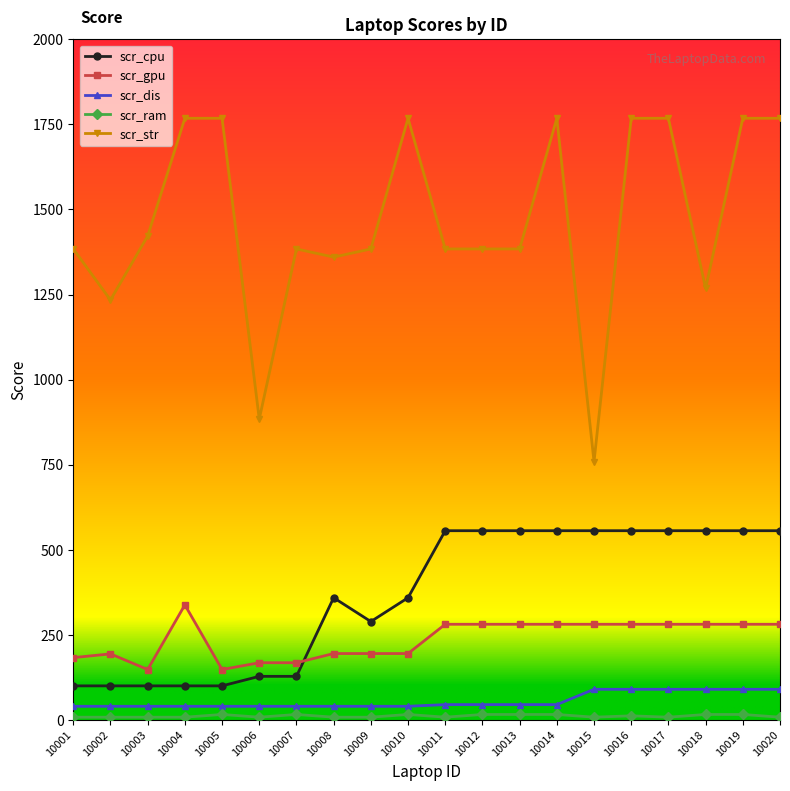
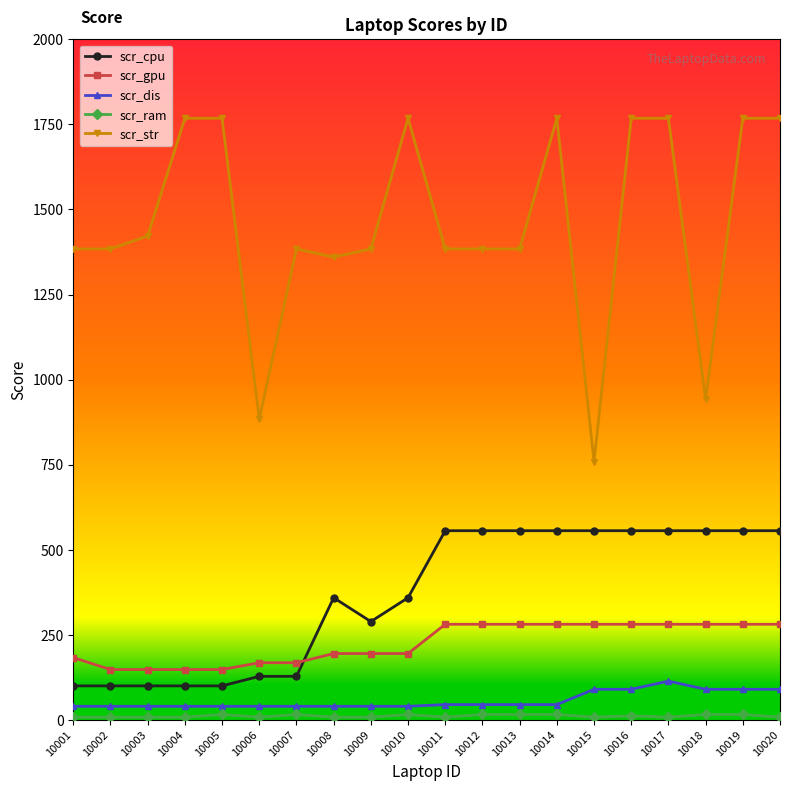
scr_gpu, 10002: 190 -> 150
scr_str, 10002: 1230 -> 1380
scr_gpu, 10004: 340 -> 150
scr_dis, 10017: 90 -> 110
scr_str, 10018: 1270 -> 940
